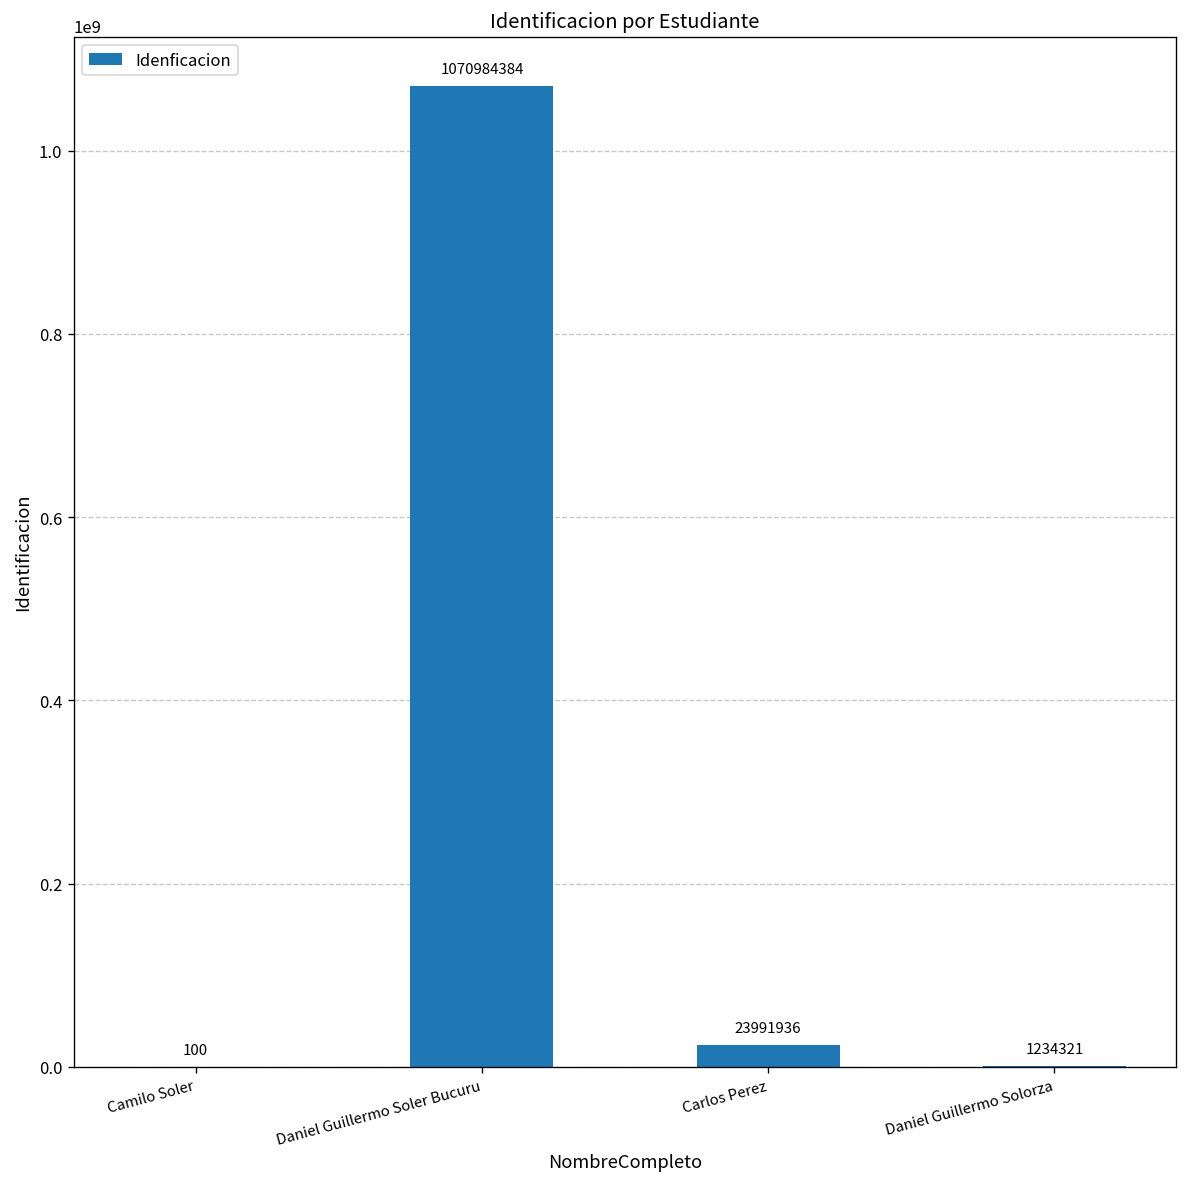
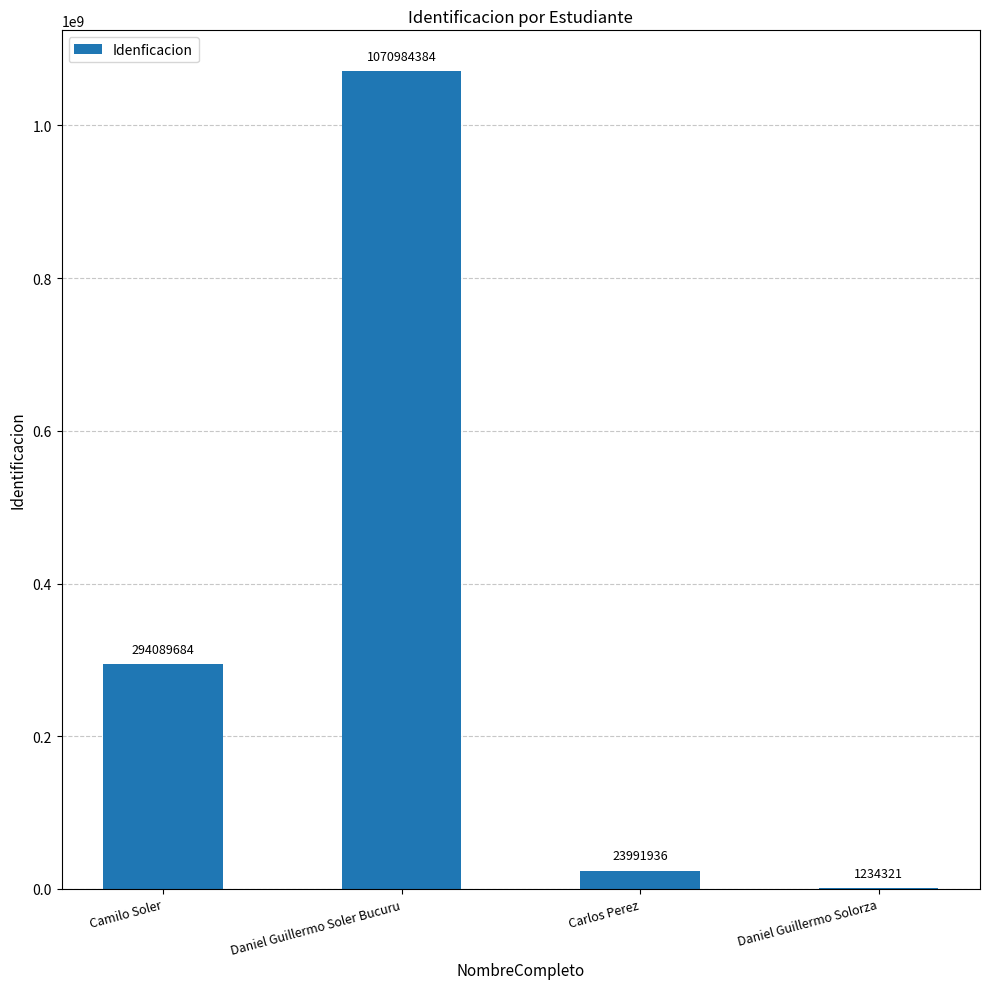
Camilo Soler: 100 -> 294089684
